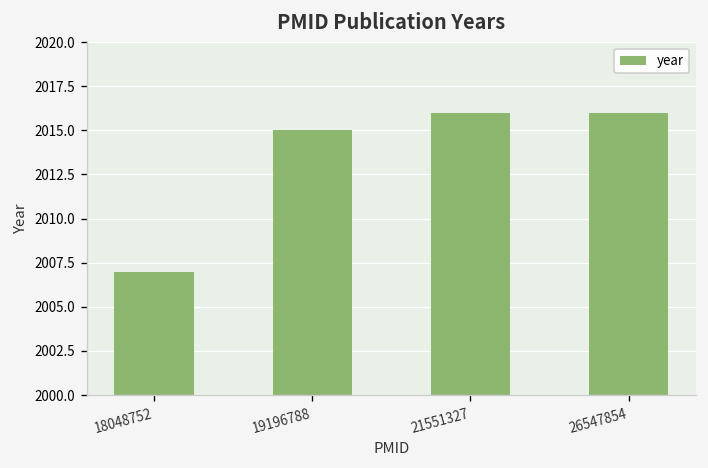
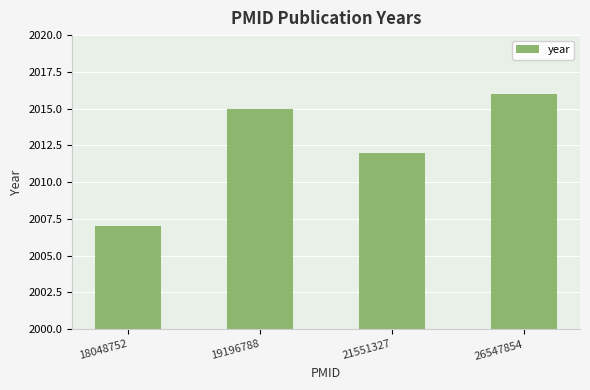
21551327: 2016 -> 2012
